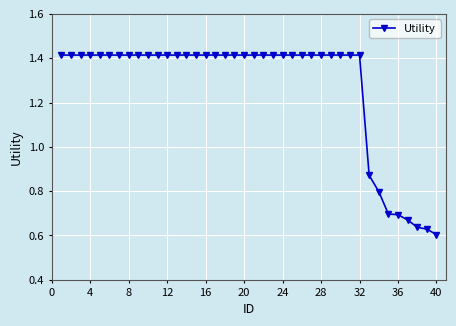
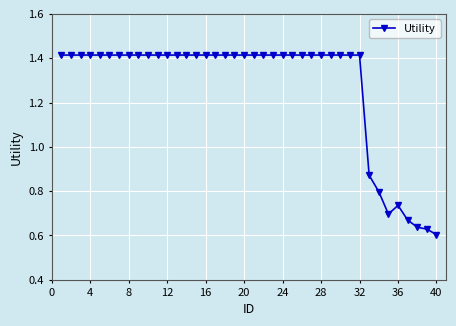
36: 0.69 -> 0.74
